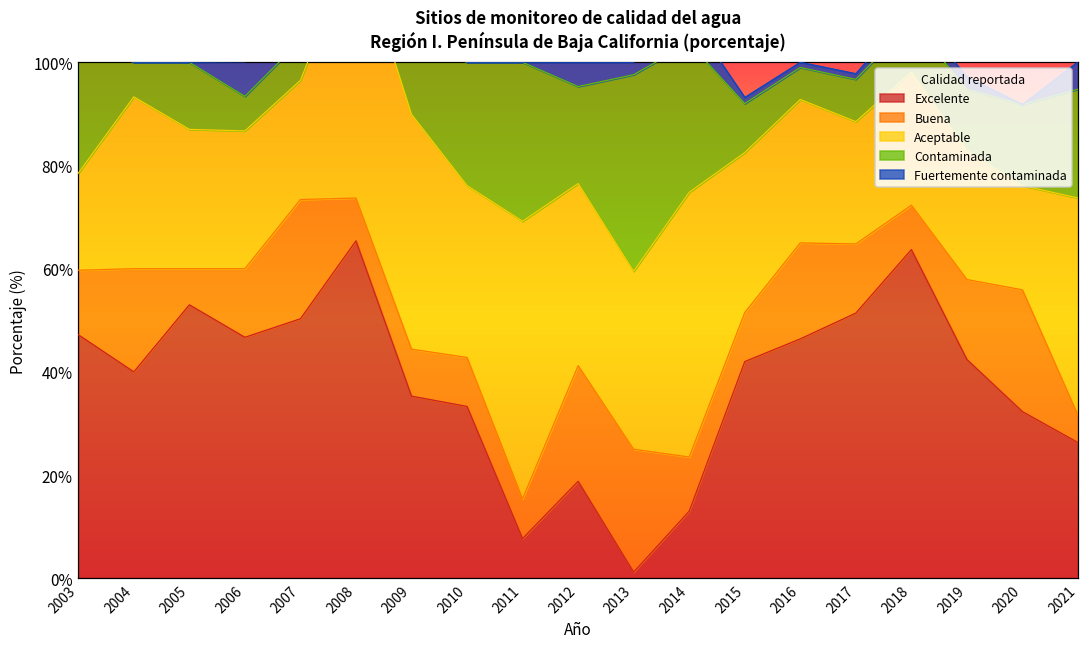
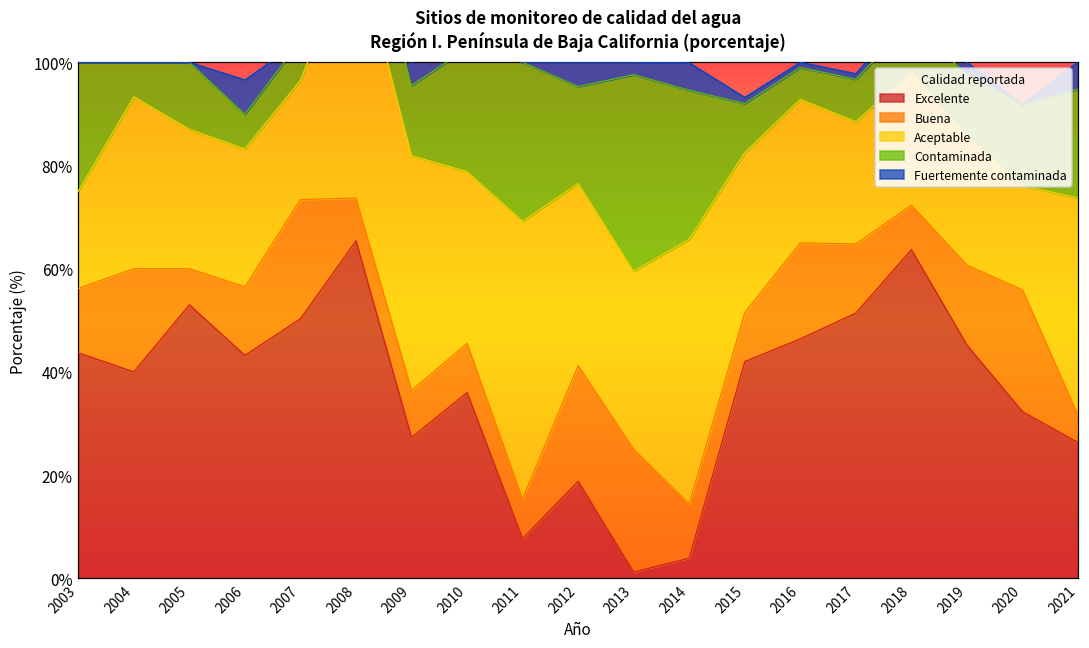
Excelente, 2003: 47% -> 44%
Excelente, 2006: 47% -> 43%
Excelente, 2009: 35% -> 27%
Excelente, 2010: 33% -> 36%
Excelente, 2014: 13% -> 4%
Excelente, 2019: 42% -> 45%
